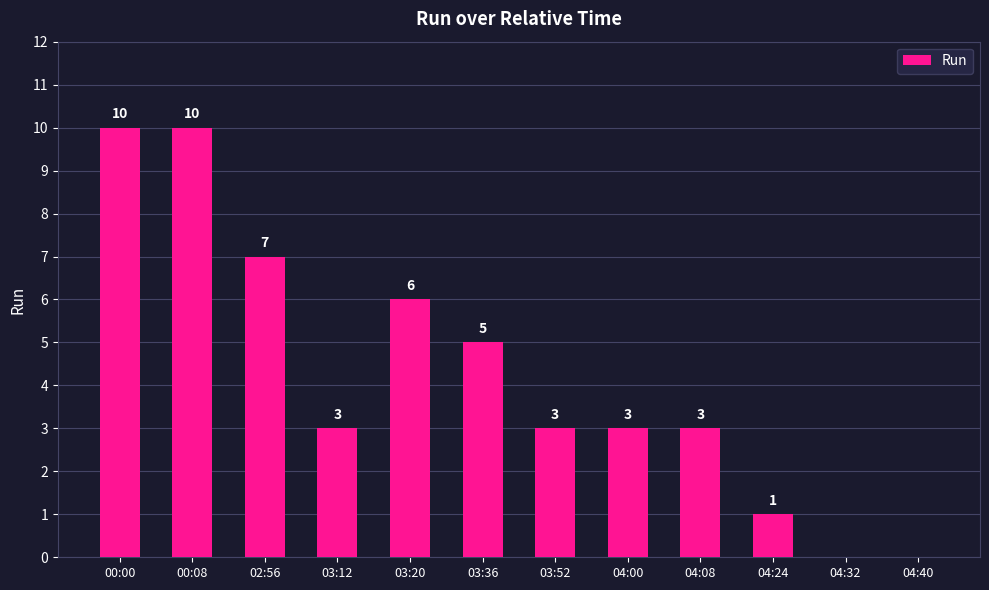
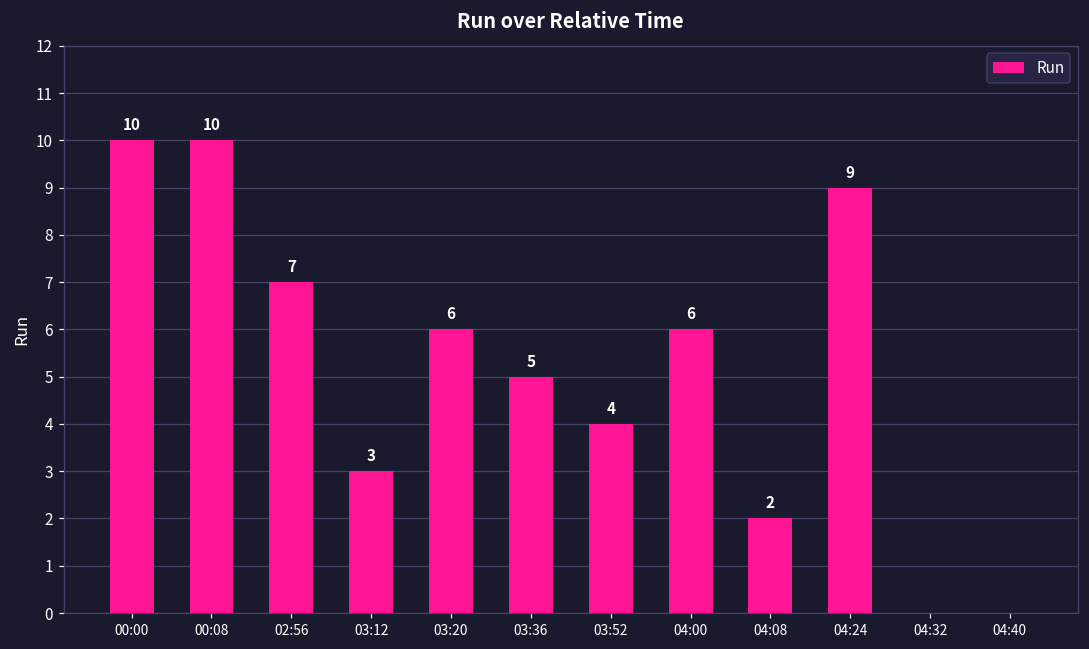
03:52: 3 -> 4
04:00: 3 -> 6
04:08: 3 -> 2
04:24: 1 -> 9
